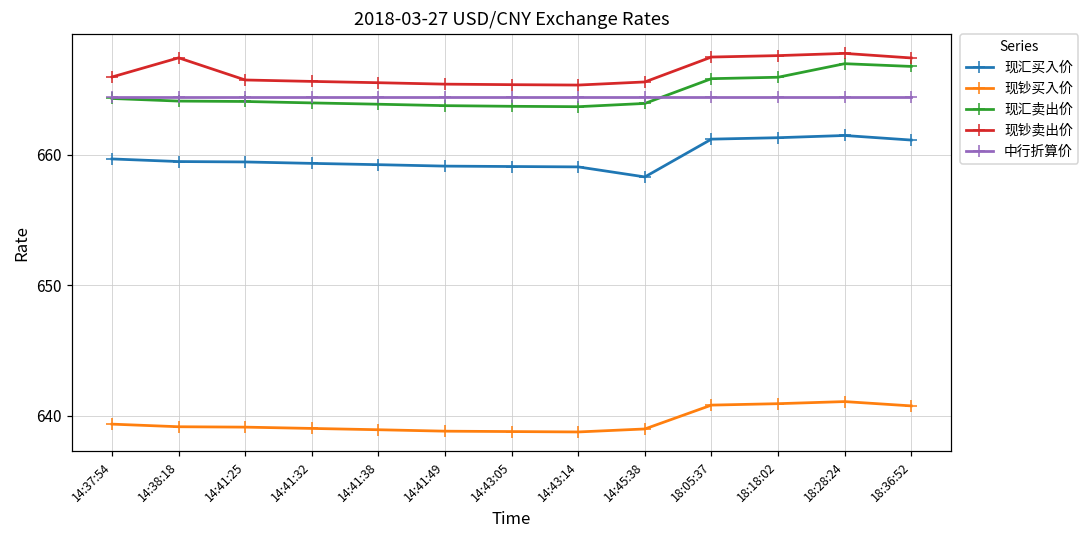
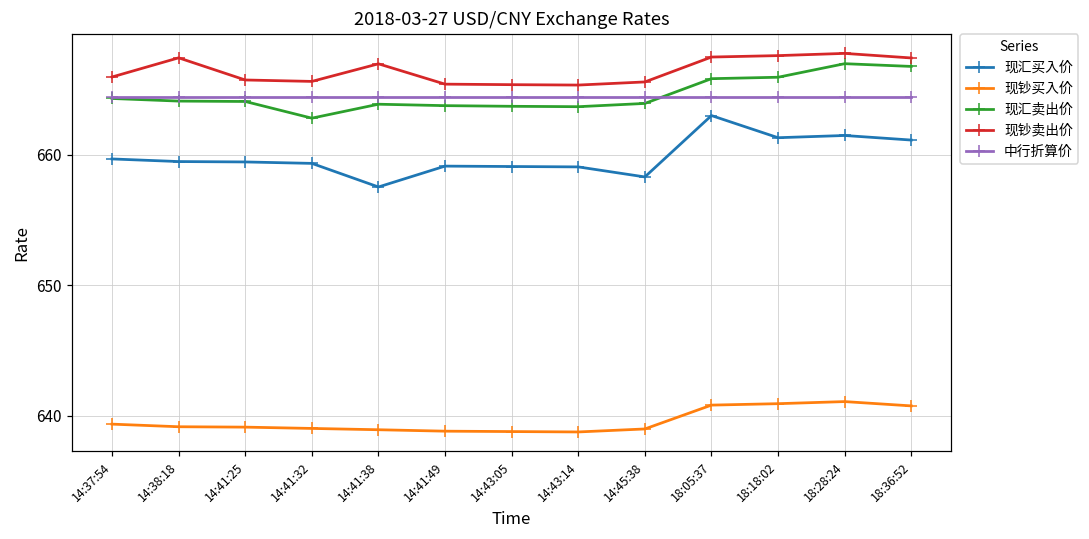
现汇卖出价, 14:41:32: 664.0 -> 662.8
现汇买入价, 14:41:38: 659.3 -> 657.5
现钞卖出价, 14:41:38: 665.5 -> 667.0
现汇买入价, 18:05:37: 661.2 -> 663.0
